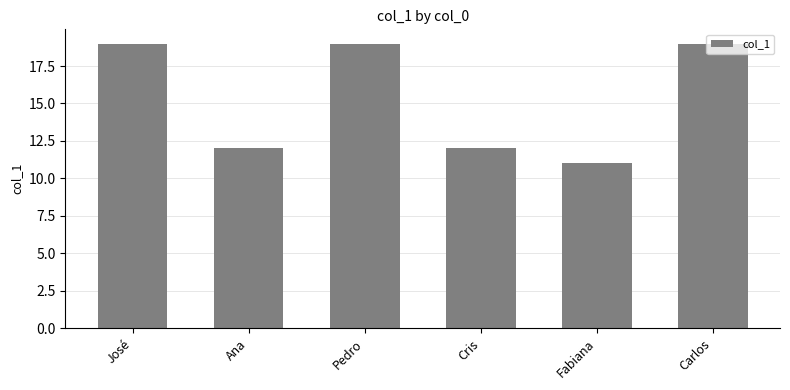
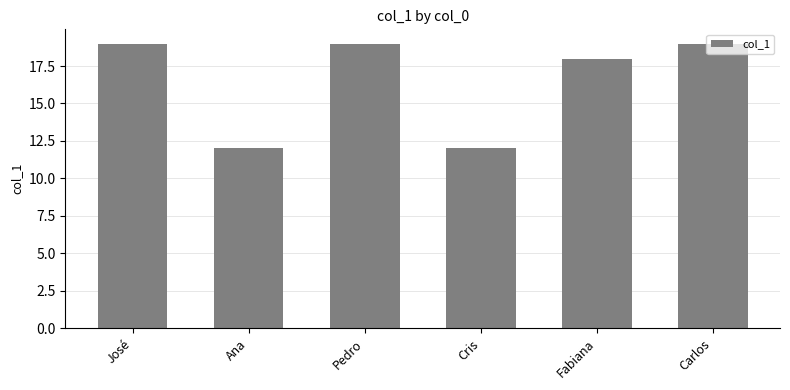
Fabiana: 11 -> 18
